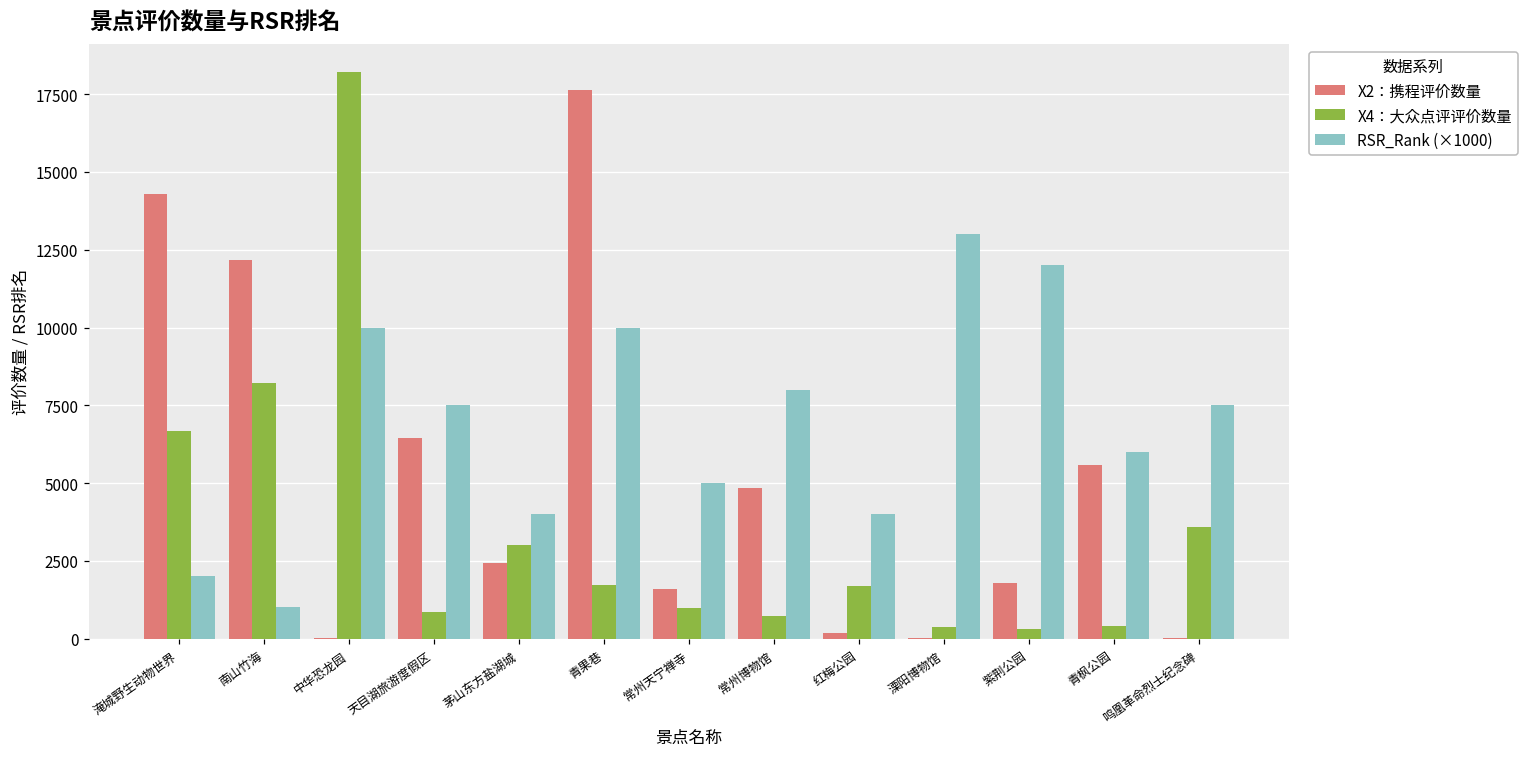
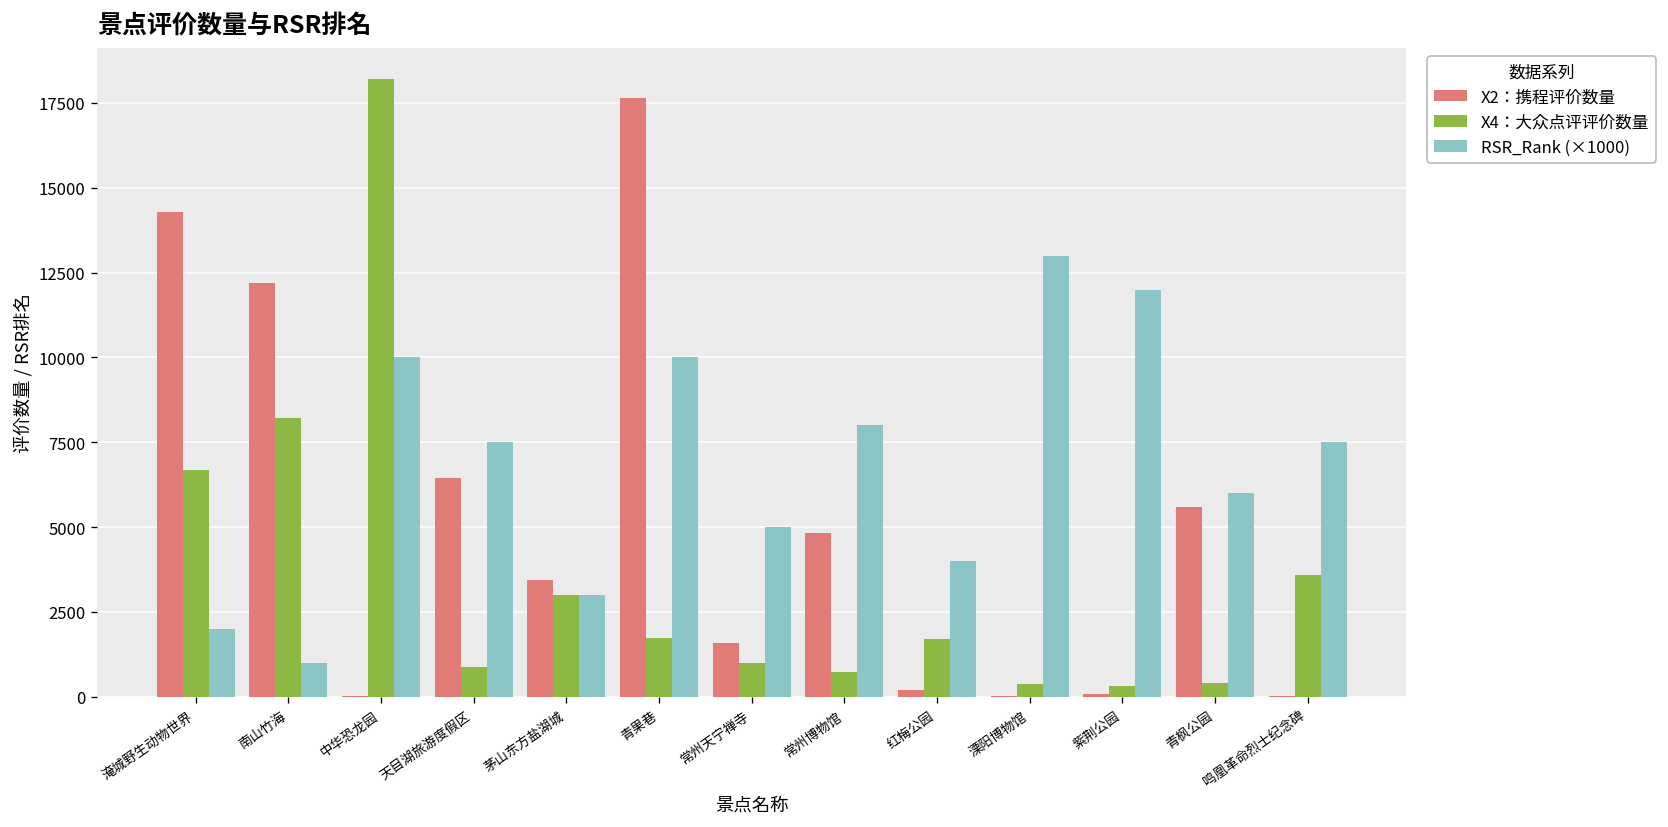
X2：携程评价数量, 茅山东方盐湖城: 2400 -> 3400
RSR_Rank (×1000), 茅山东方盐湖城: 4000 -> 3000
X2：携程评价数量, 紫荆公园: 1800 -> 100
